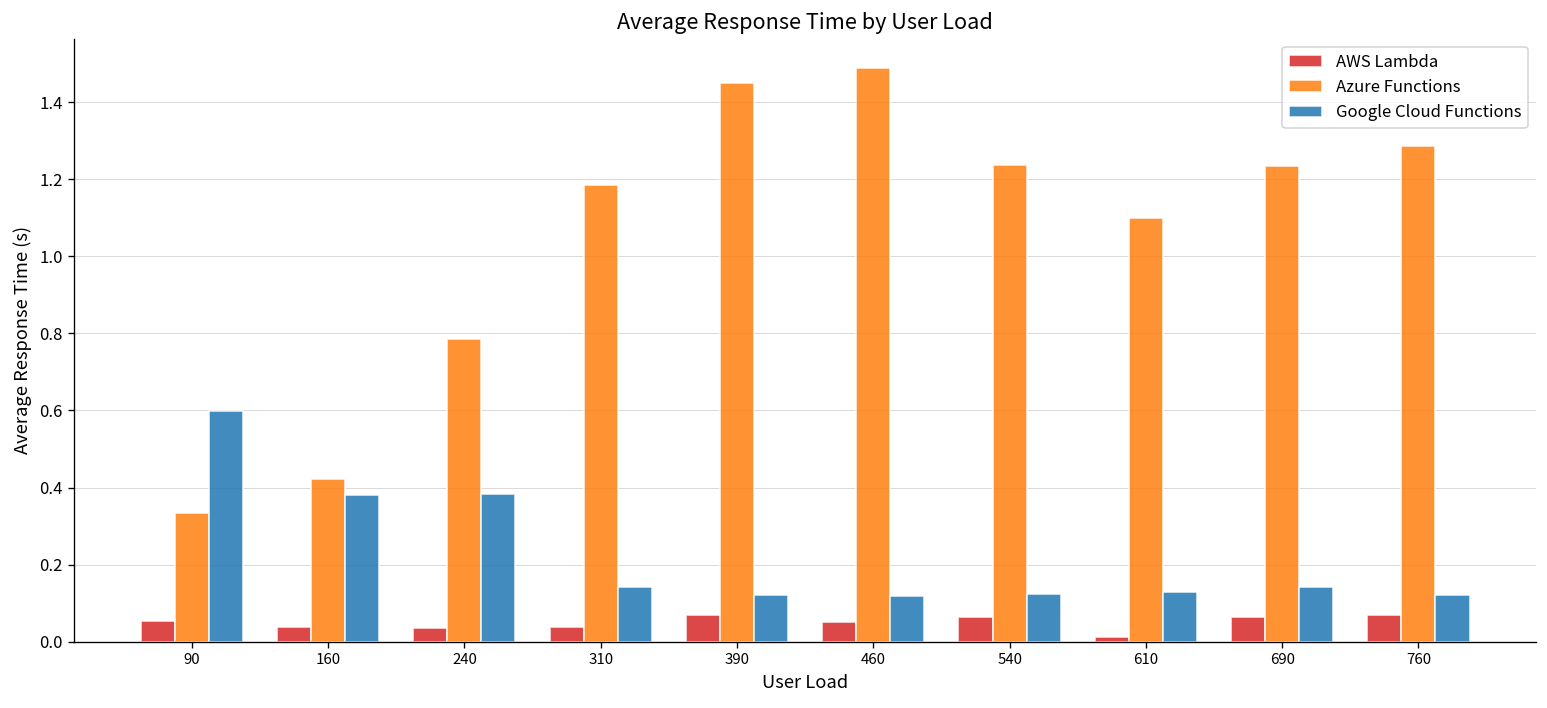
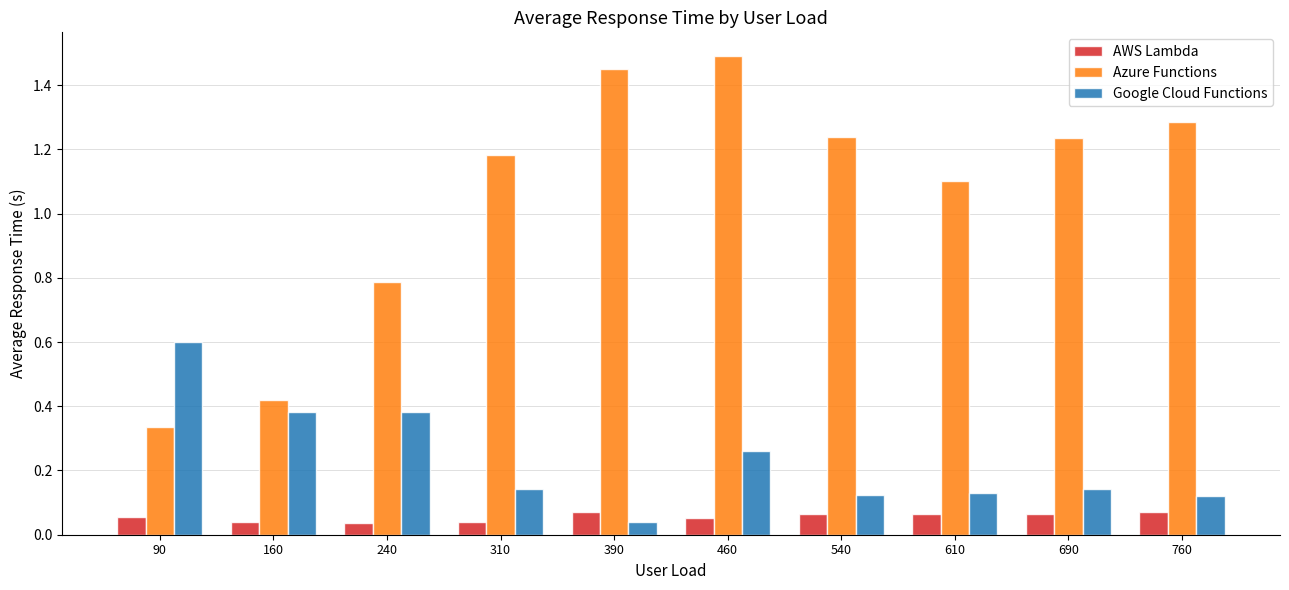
Google Cloud Functions, 390: 0.12 -> 0.04
Google Cloud Functions, 460: 0.12 -> 0.26
AWS Lambda, 610: 0.01 -> 0.07
